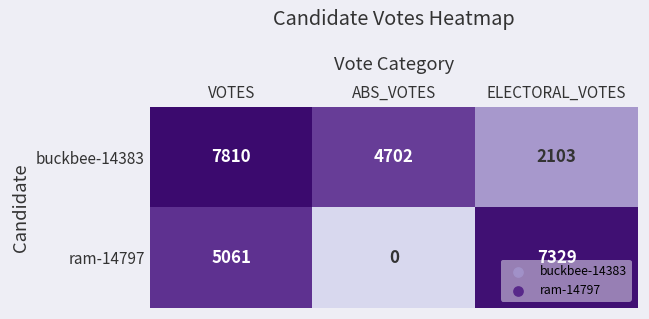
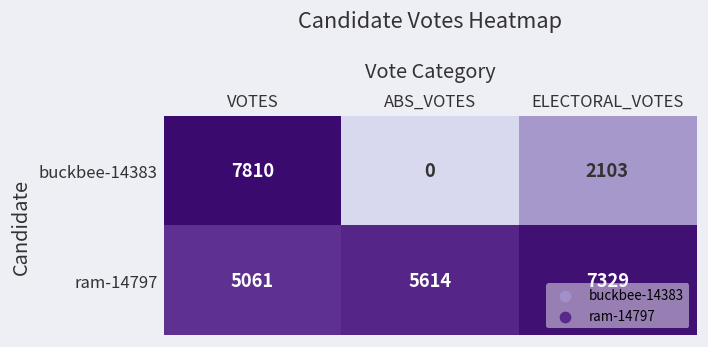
buckbee-14383, ABS_VOTES: 4702 -> 0
ram-14797, ABS_VOTES: 0 -> 5614
